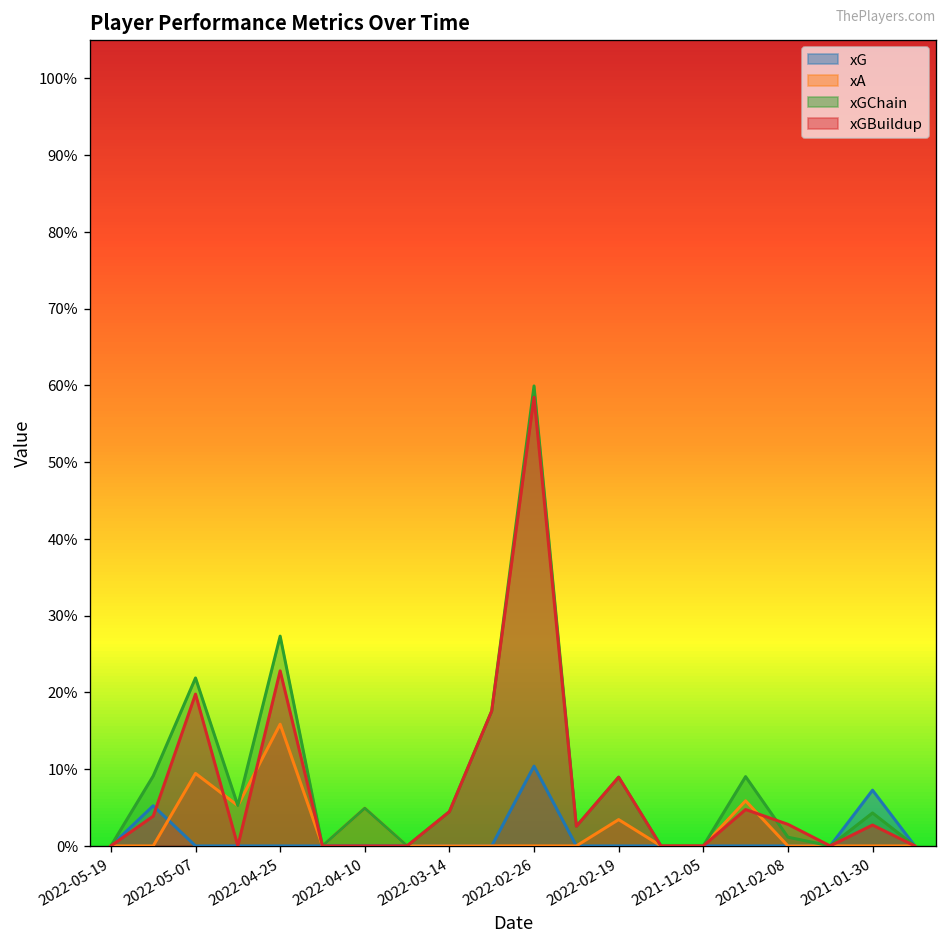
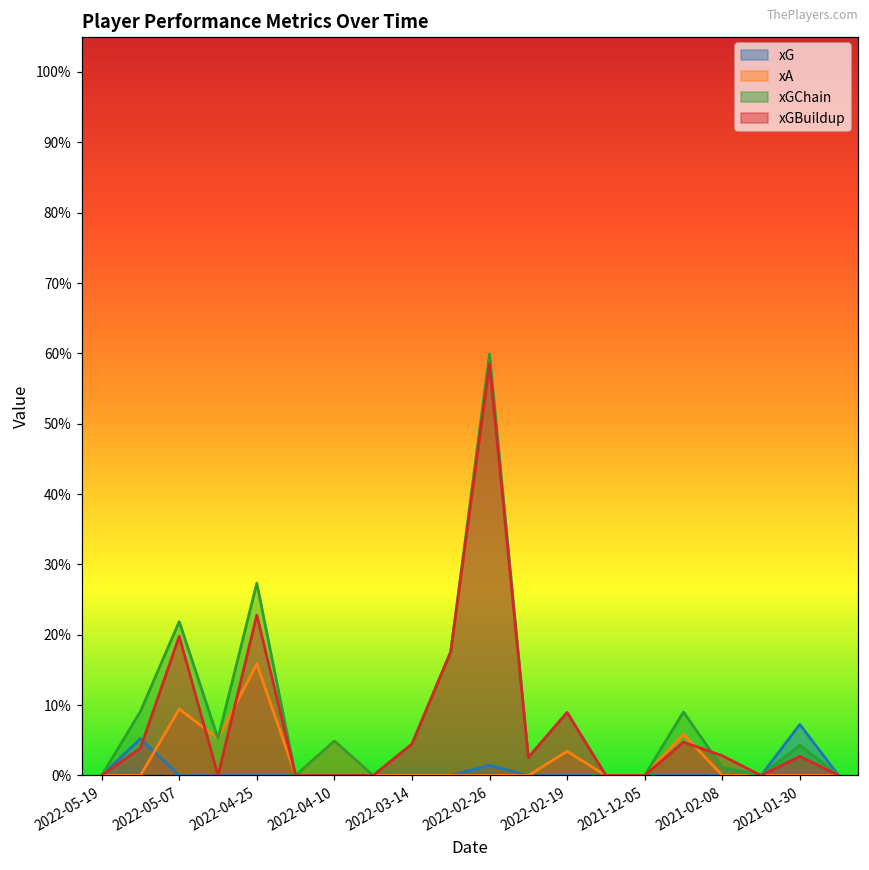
xG, 2022-02-26: 10% -> 1%
